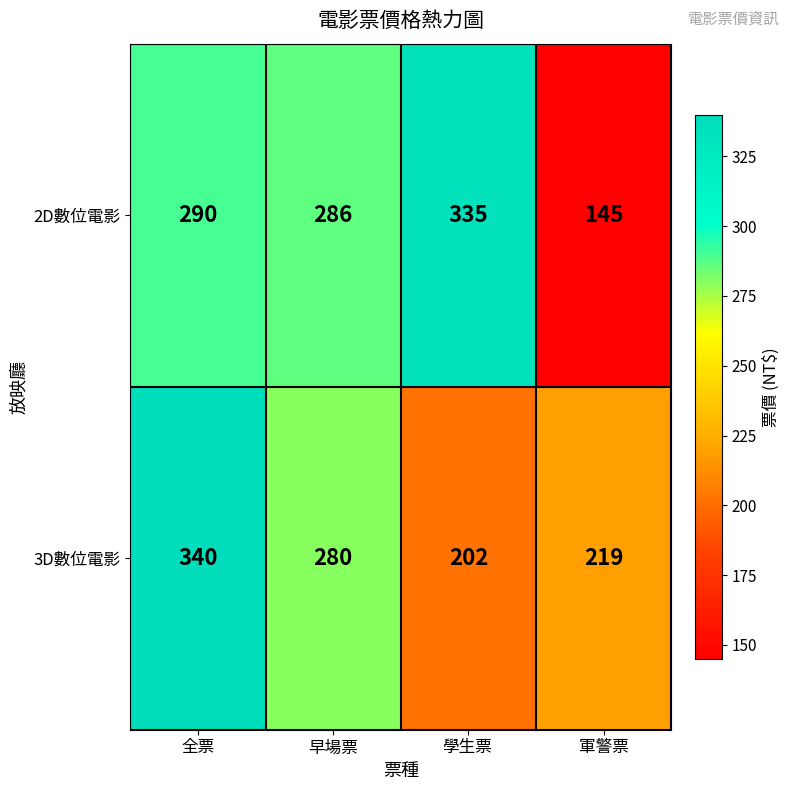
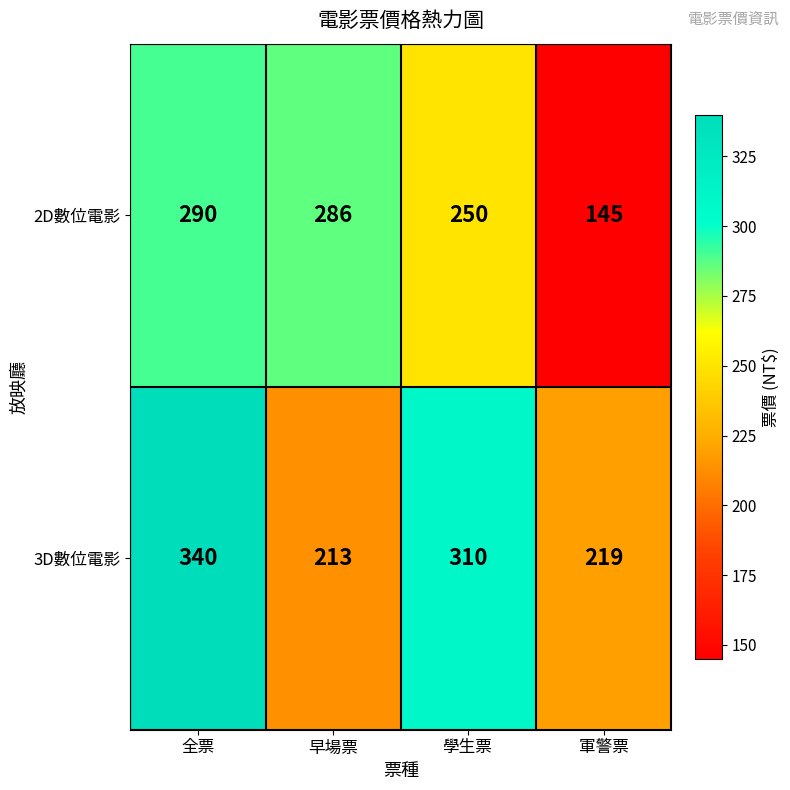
2D數位電影, 學生票: 335 -> 250
3D數位電影, 早場票: 280 -> 213
3D數位電影, 學生票: 202 -> 310
